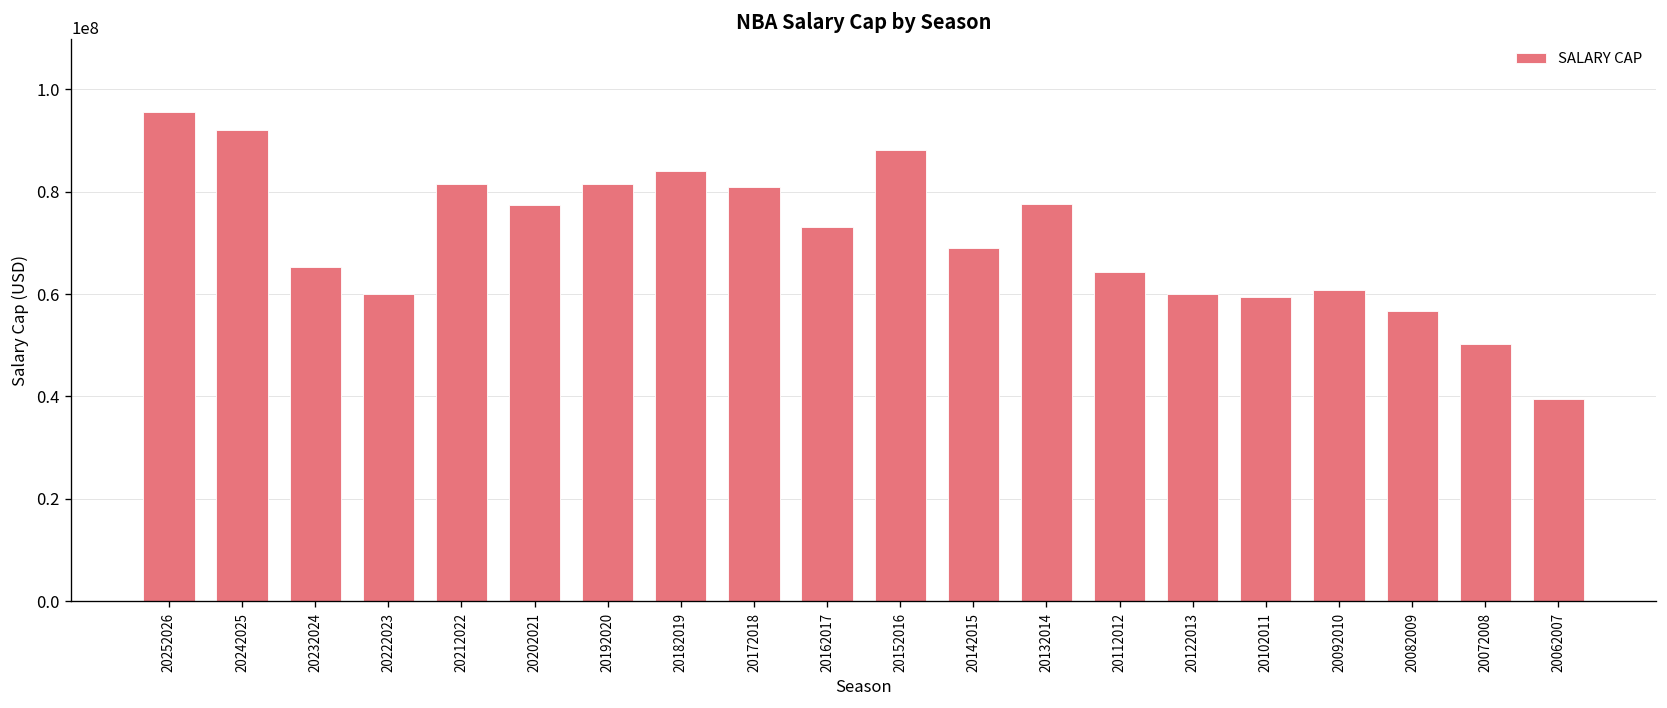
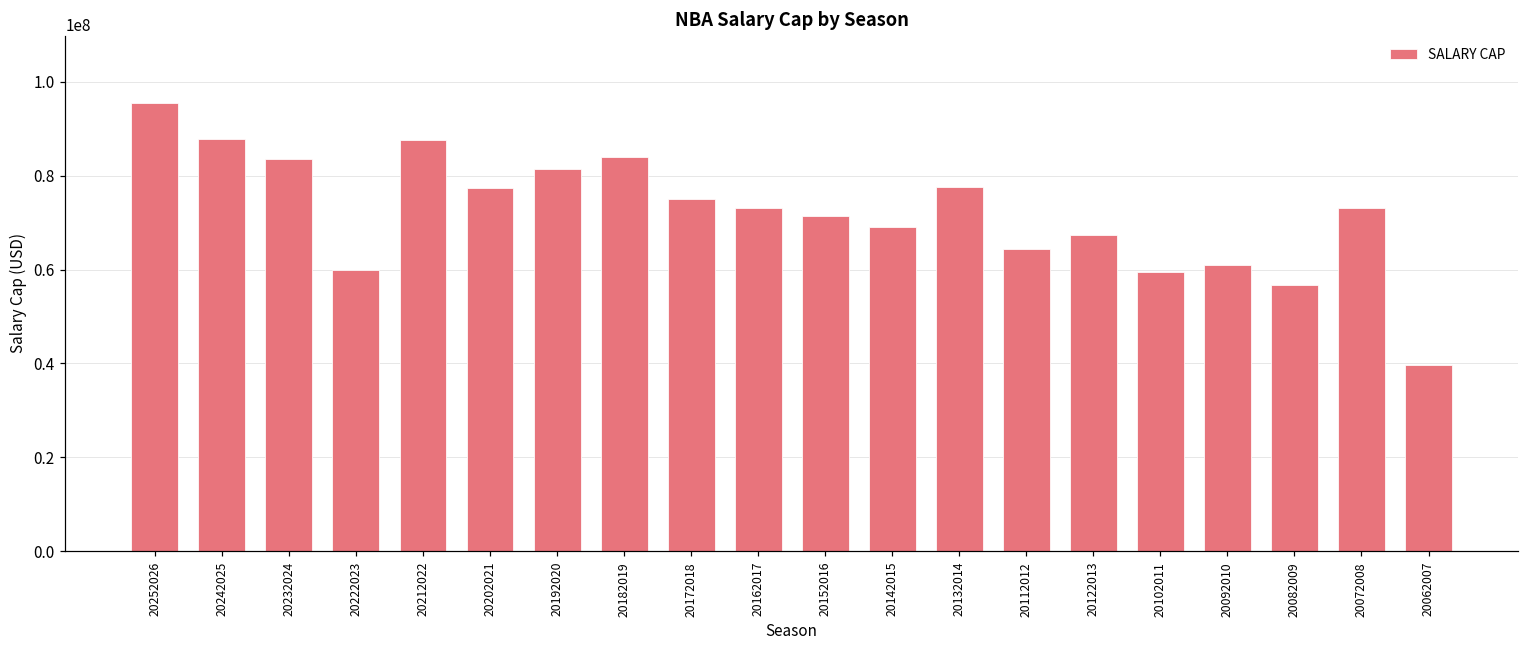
20242025: 92000000 -> 88000000
20232024: 65000000 -> 84000000
20212022: 82000000 -> 88000000
20172018: 81000000 -> 75000000
20152016: 88000000 -> 71000000
20122013: 60000000 -> 67000000
20072008: 50000000 -> 73000000
